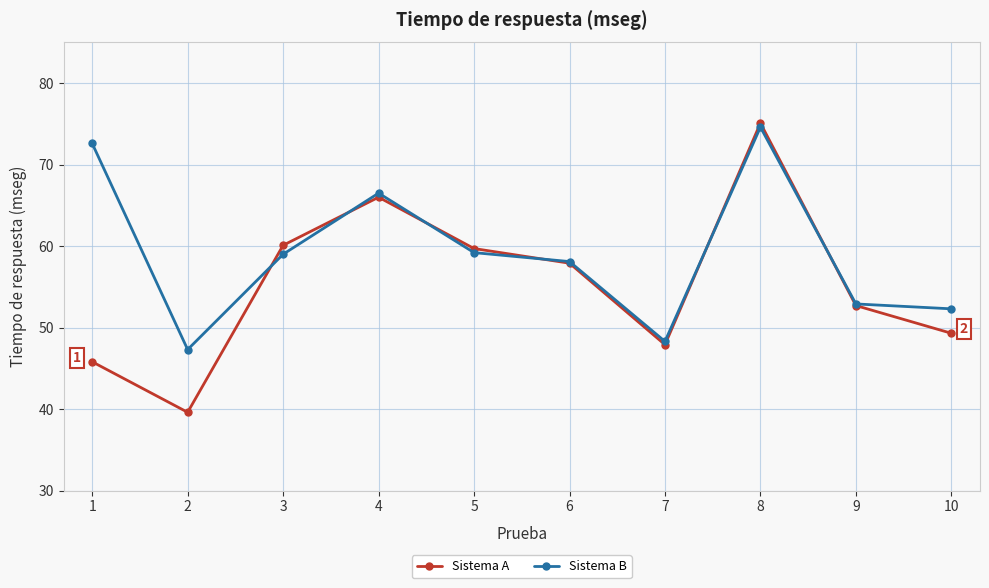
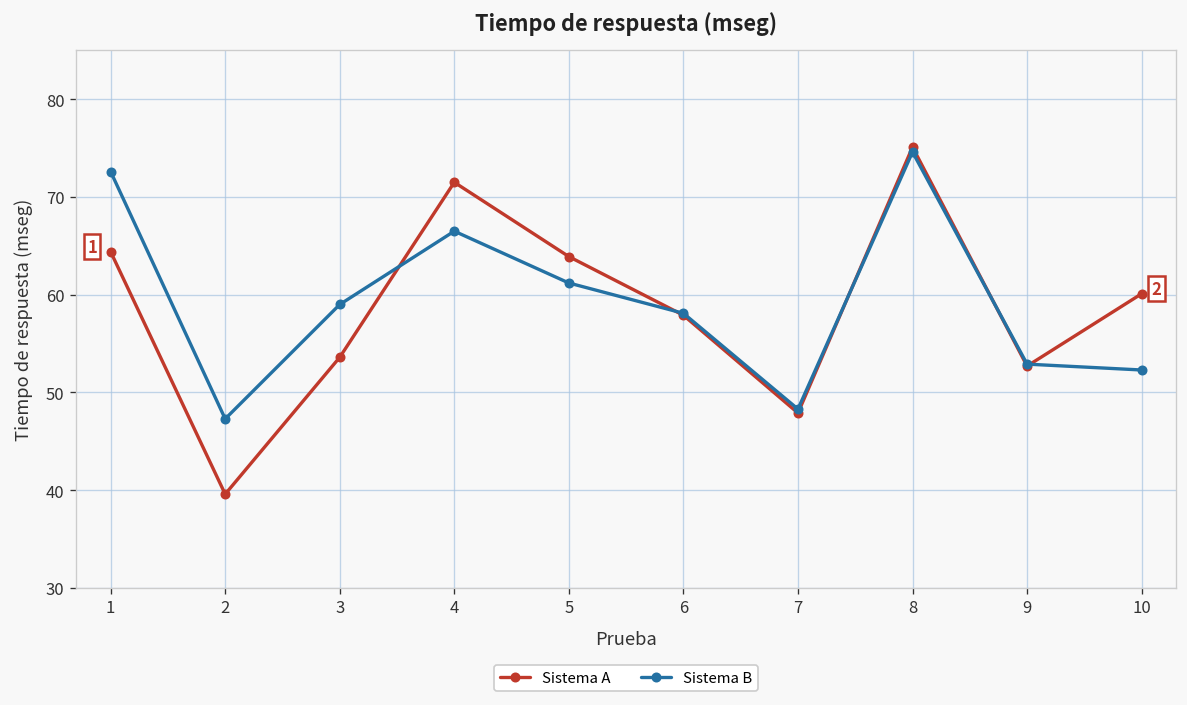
Sistema A, 1: 46 -> 64
Sistema A, 3: 60 -> 54
Sistema A, 4: 66 -> 72
Sistema A, 5: 60 -> 64
Sistema B, 5: 59 -> 61
Sistema A, 10: 49 -> 60
